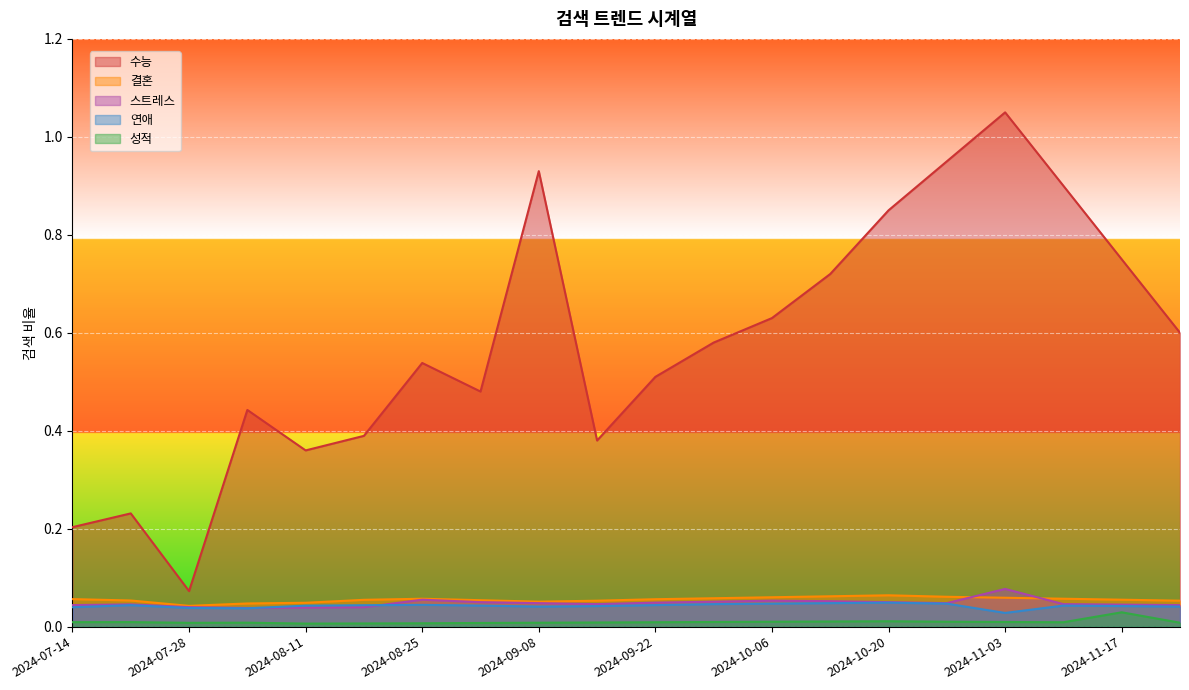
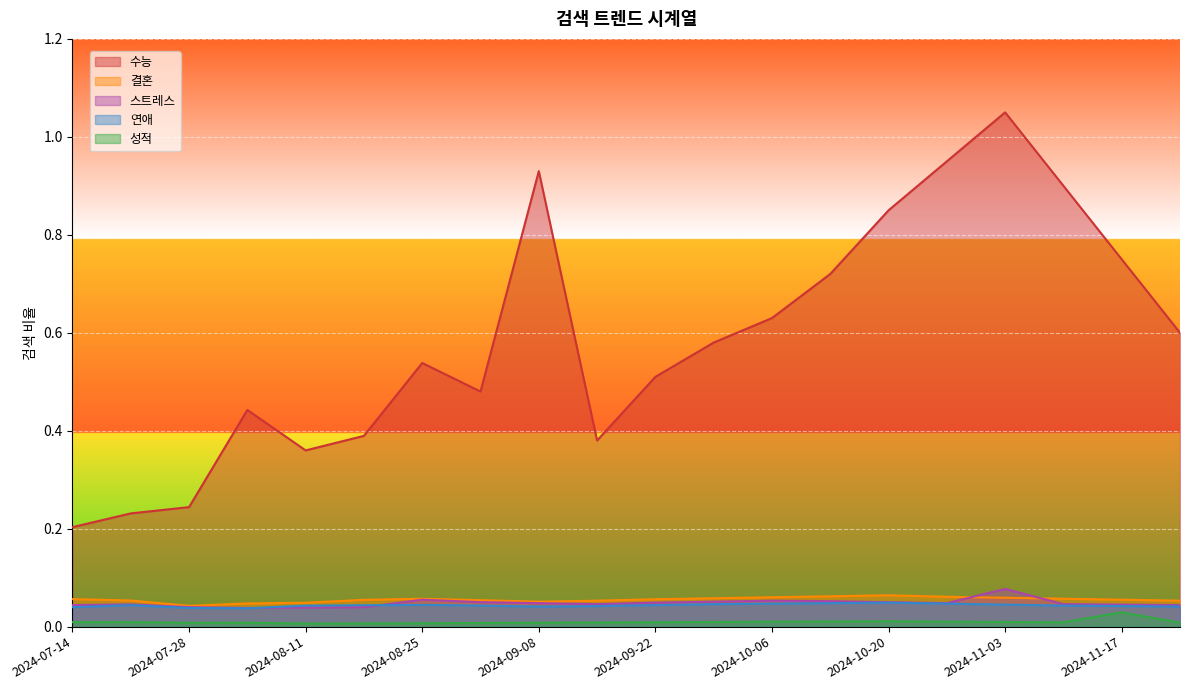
수능, 2024-07-28: 0.07 -> 0.24
연애, 2024-11-03: 0.03 -> 0.05
